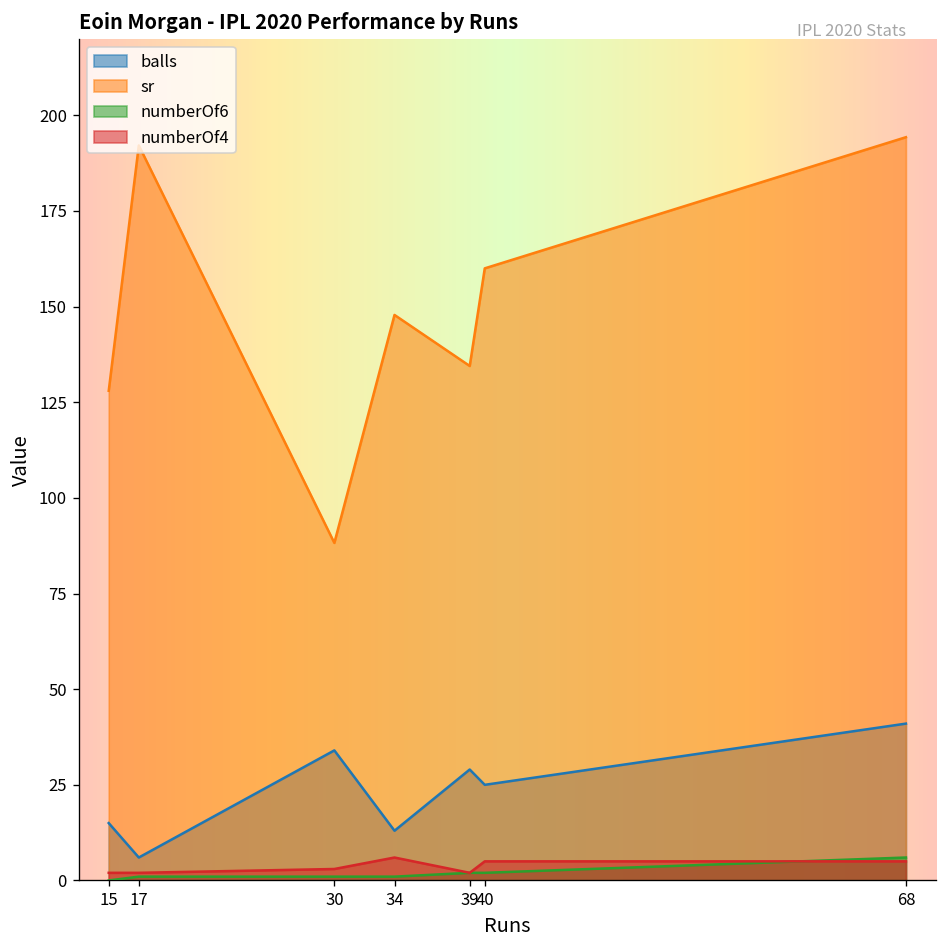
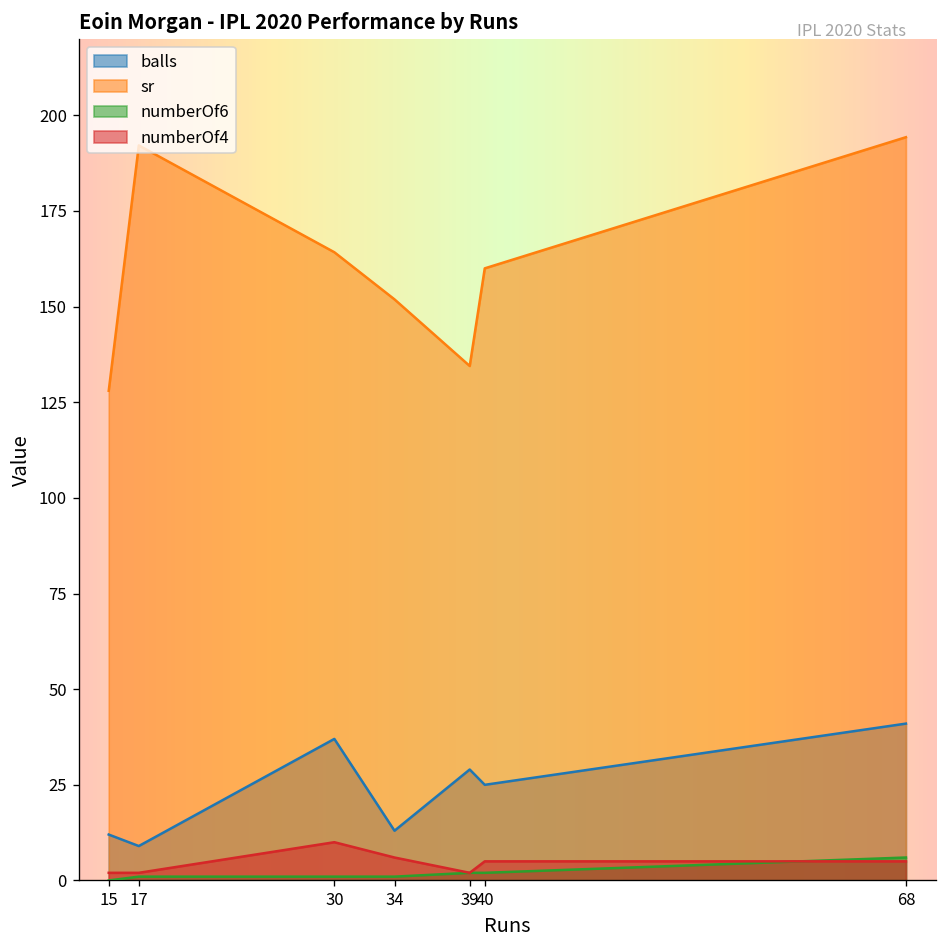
balls, 15: 15 -> 12
balls, 17: 6 -> 9
balls, 30: 34 -> 37
sr, 30: 88 -> 164
numberOf4, 30: 3 -> 10
sr, 34: 148 -> 152
